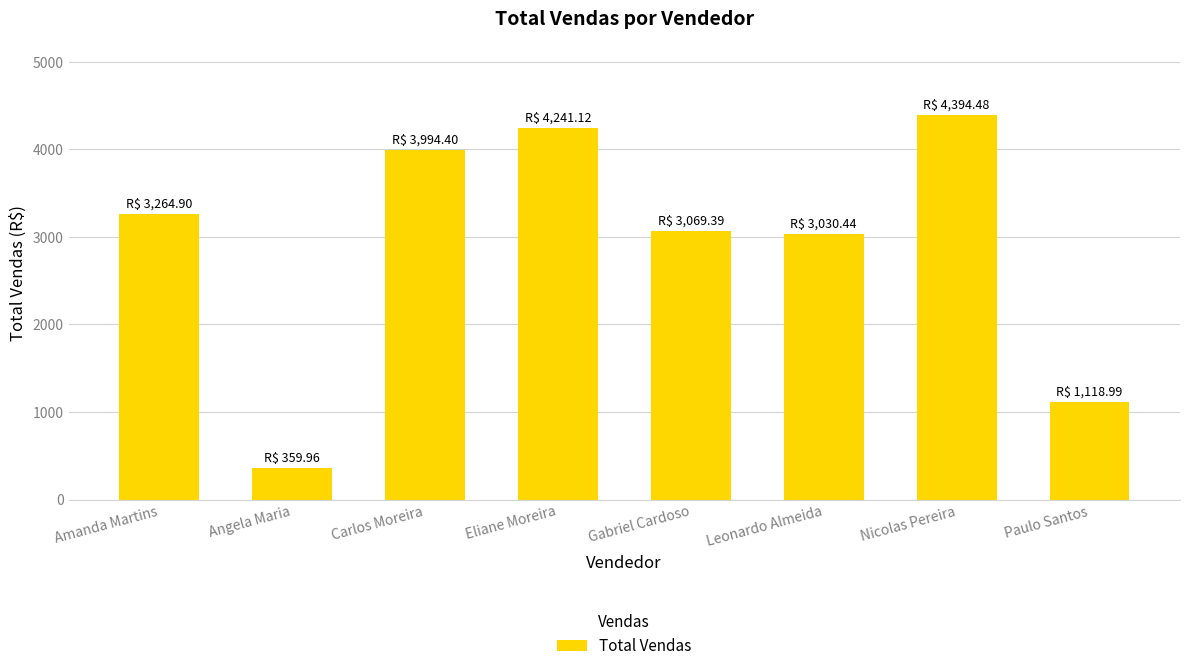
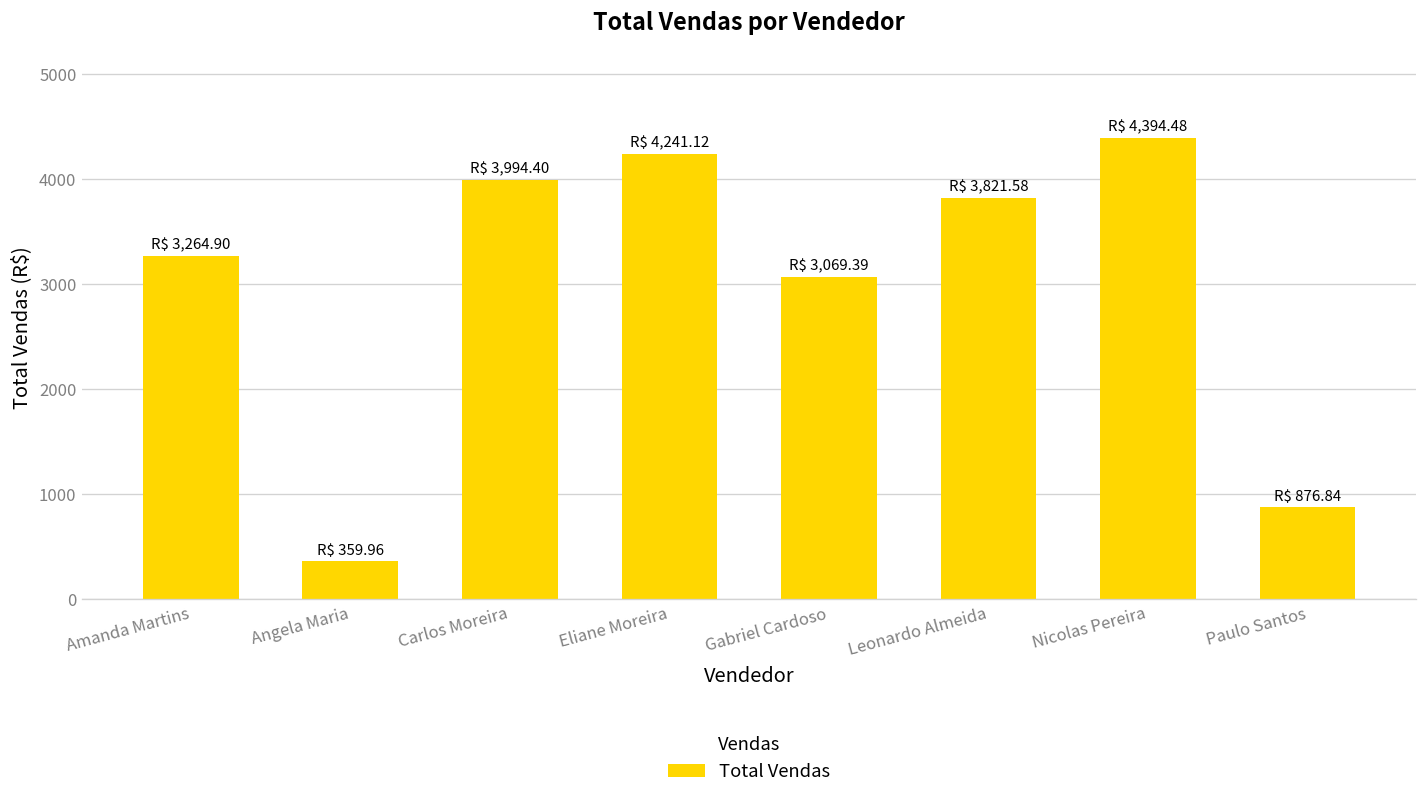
Leonardo Almeida: 3,030.44 -> 3,821.58
Paulo Santos: 1,118.99 -> 876.84
